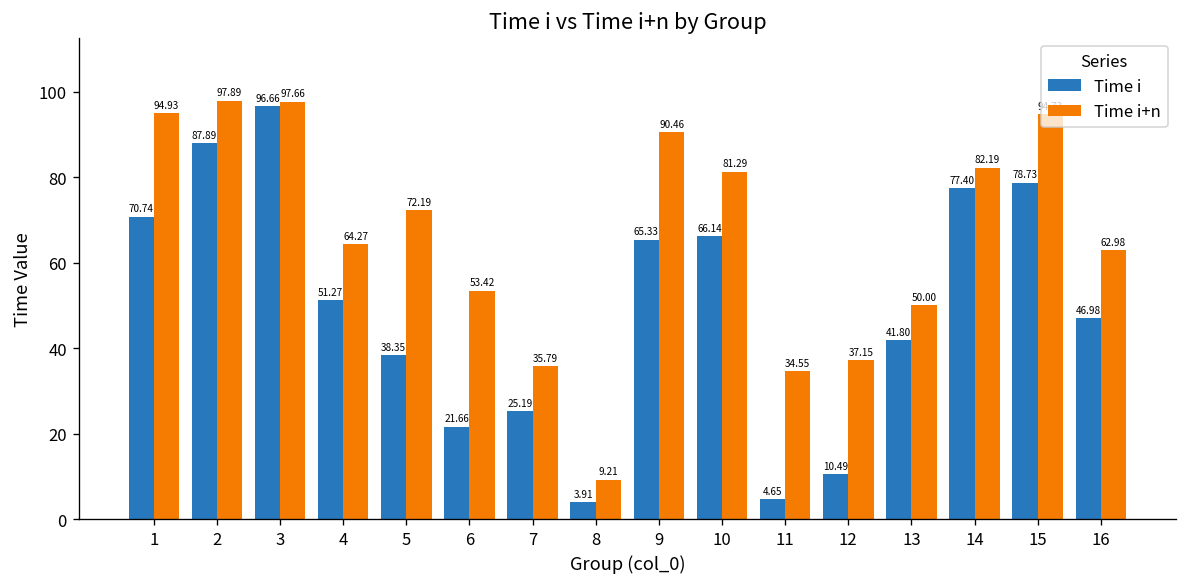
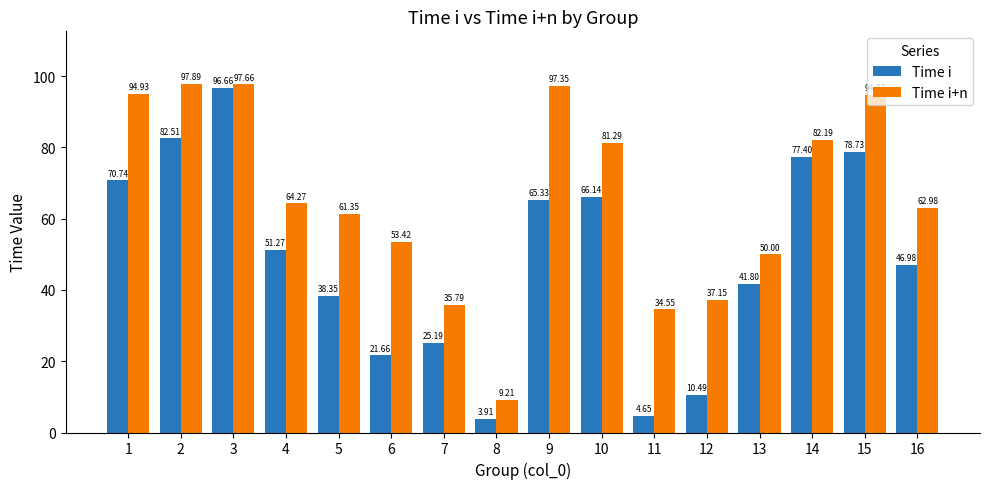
Time i, 2: 87.89 -> 82.51
Time i+n, 5: 72.19 -> 61.35
Time i+n, 9: 90.46 -> 97.35
